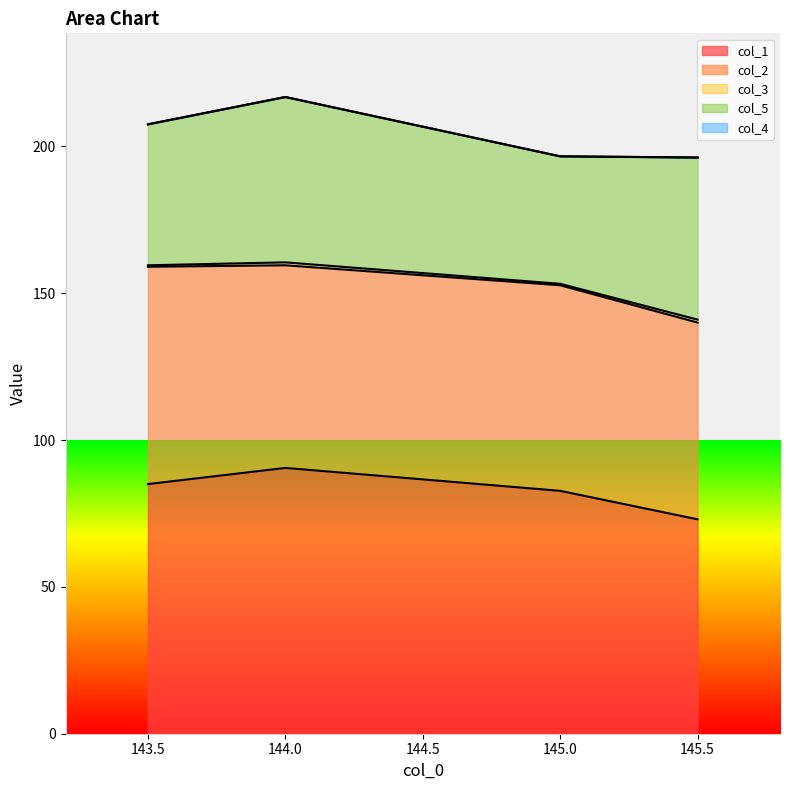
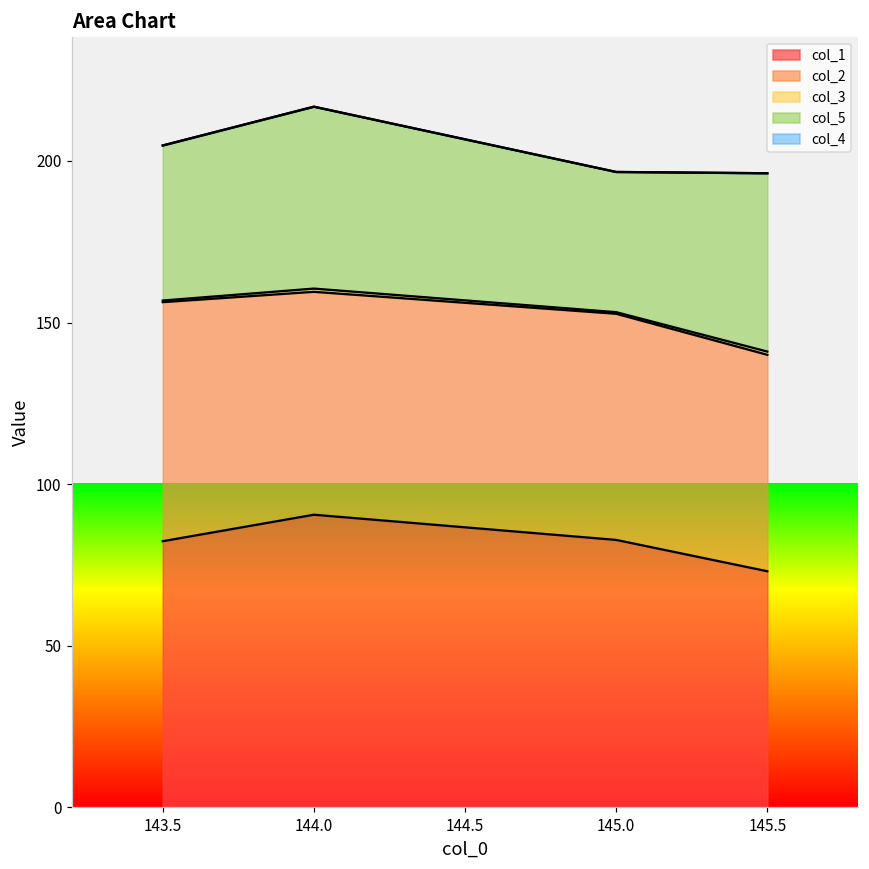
col_1, 143.5: 85 -> 82
